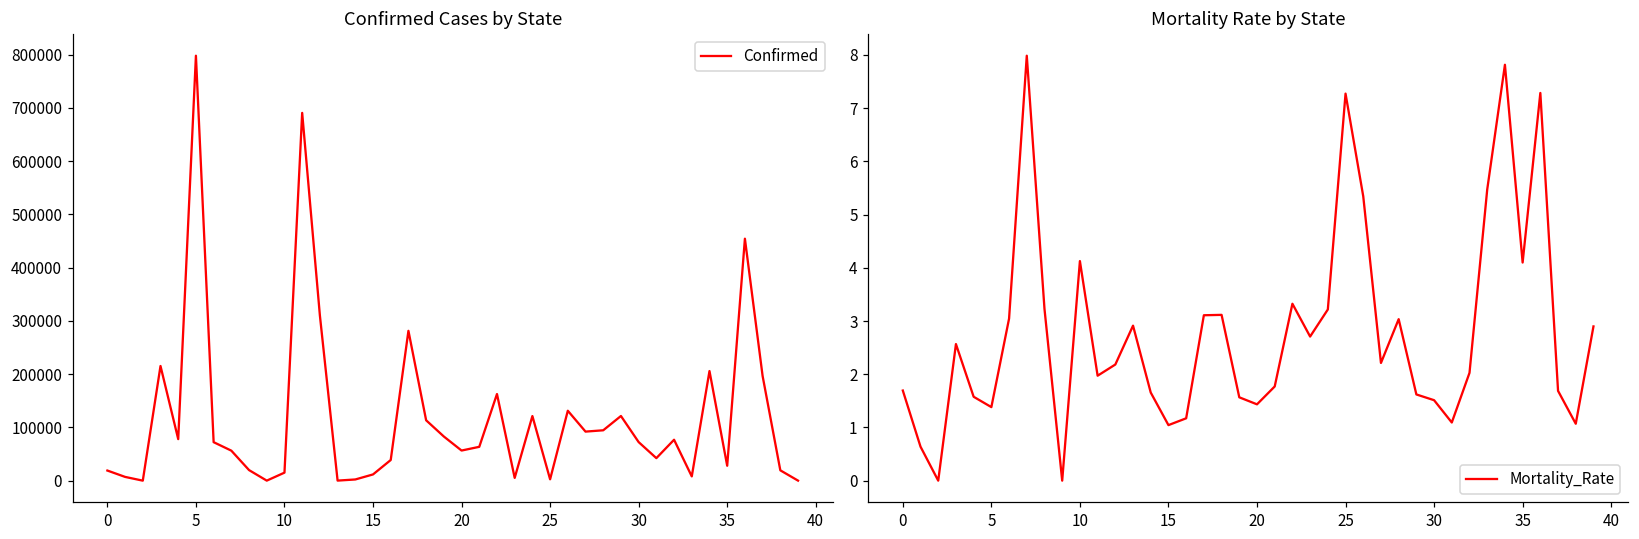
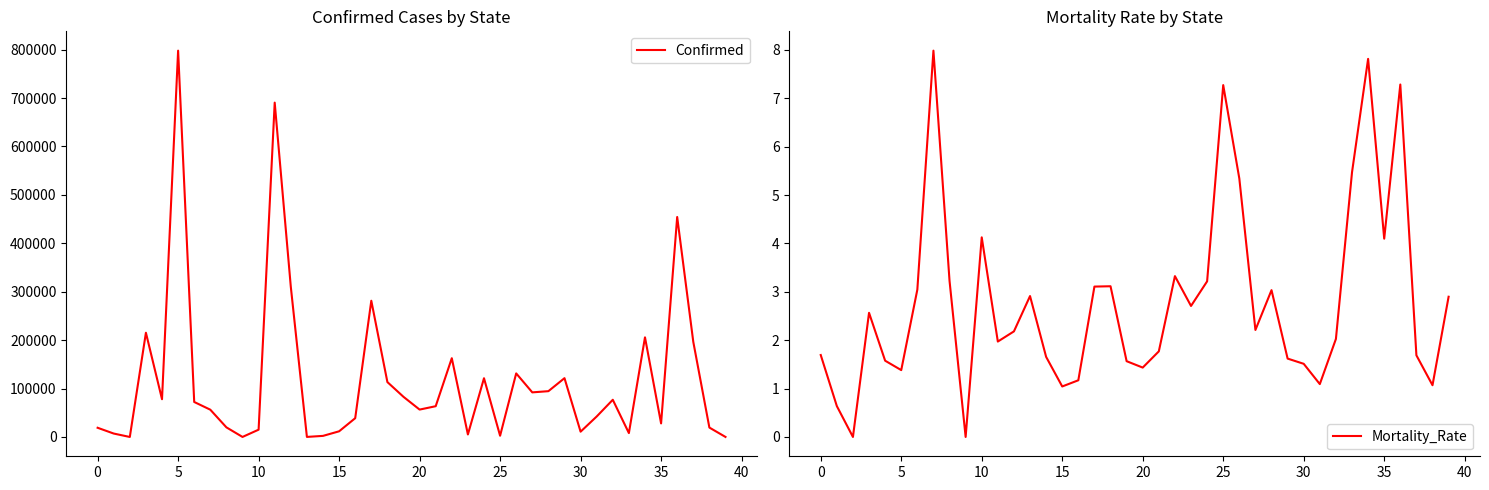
Confirmed Cases by State, 30: 70000 -> 10000
